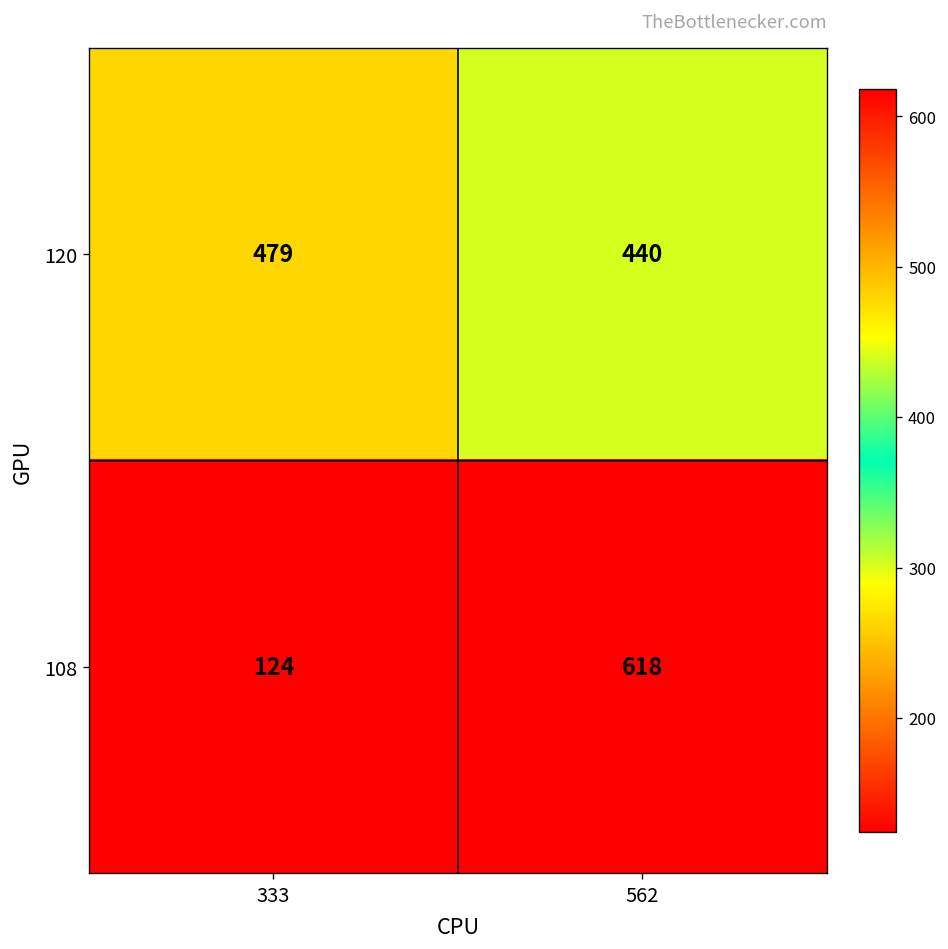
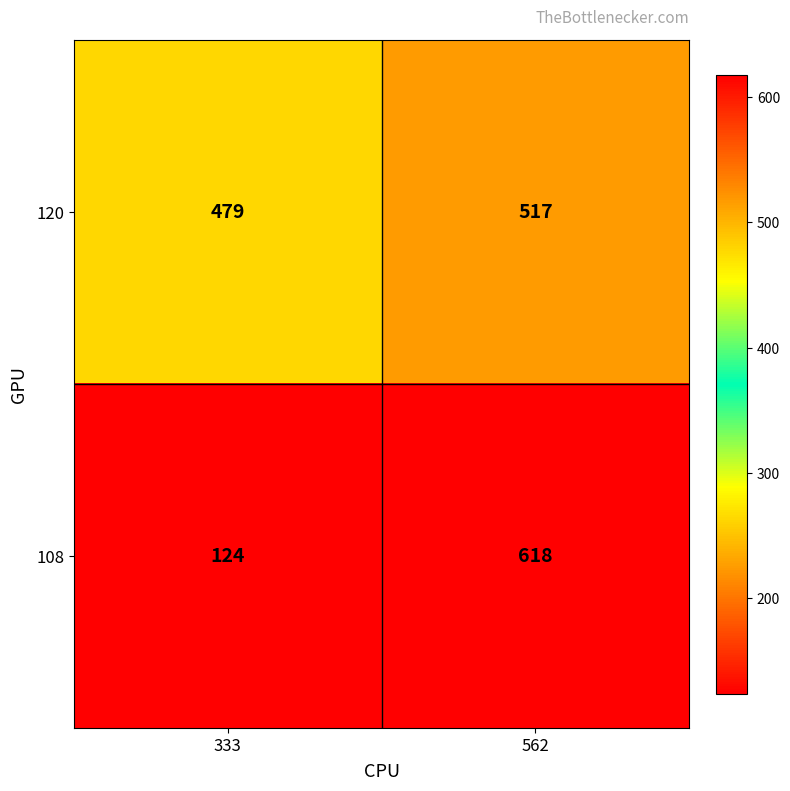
120, 562: 440 -> 517
